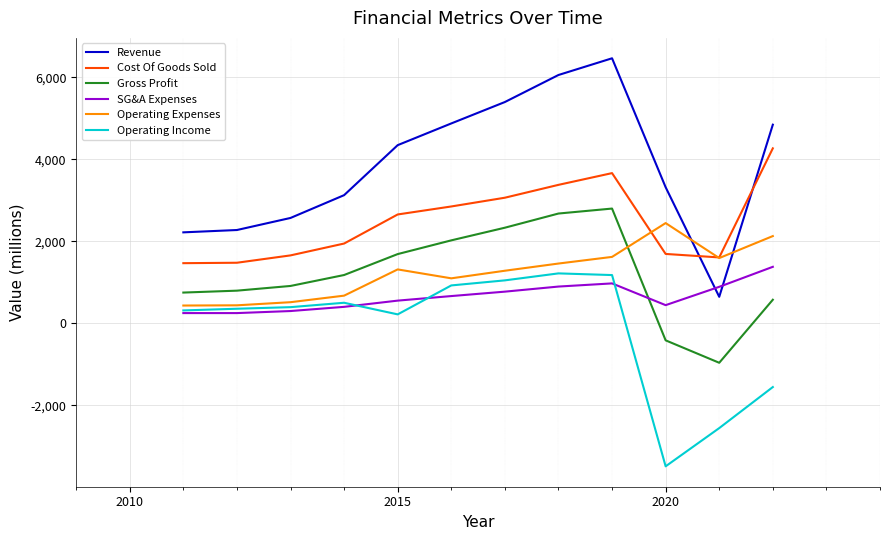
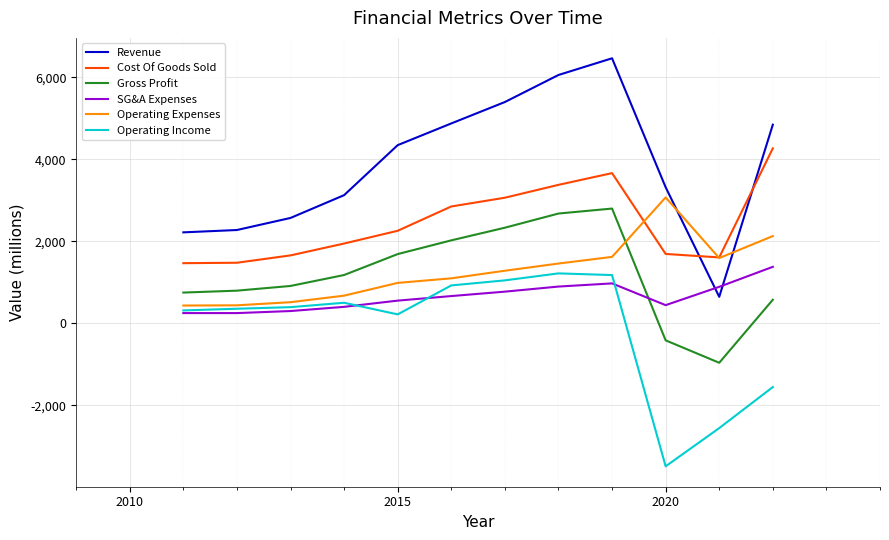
Cost Of Goods Sold, 2015: 2,700 -> 2,300
Operating Expenses, 2015: 1,300 -> 1,000
Operating Expenses, 2020: 2,400 -> 3,100
